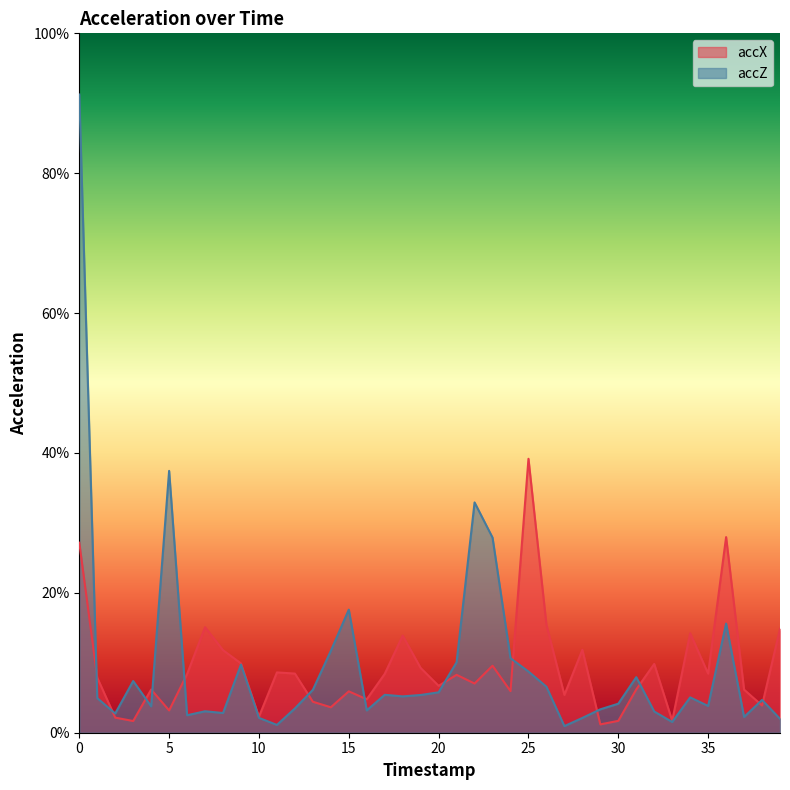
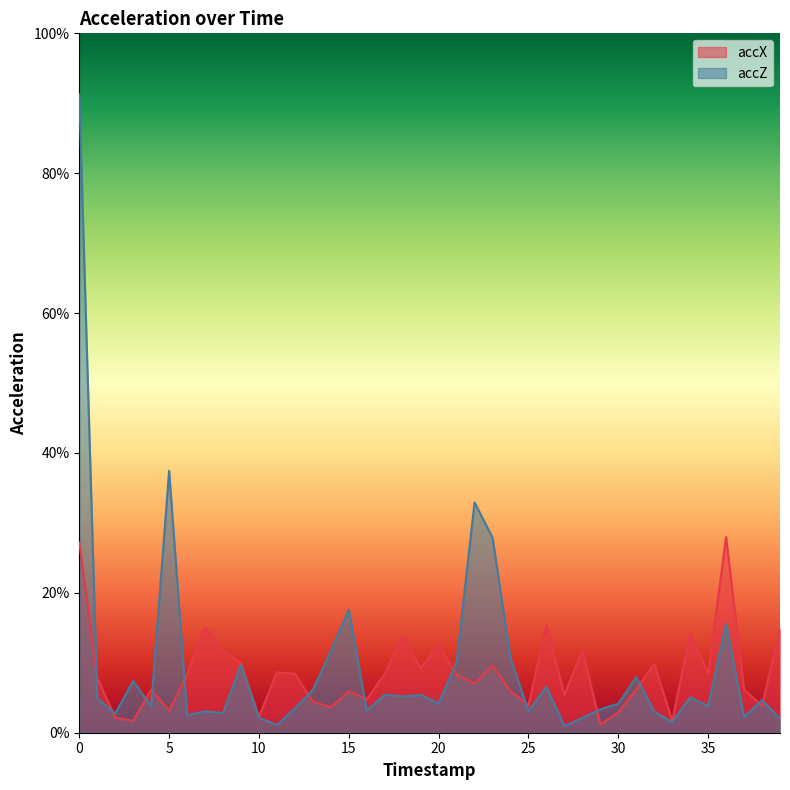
accX, 20: 7% -> 13%
accZ, 20: 6% -> 4%
accX, 25: 39% -> 4%
accZ, 25: 9% -> 3%
accX, 30: 2% -> 3%
